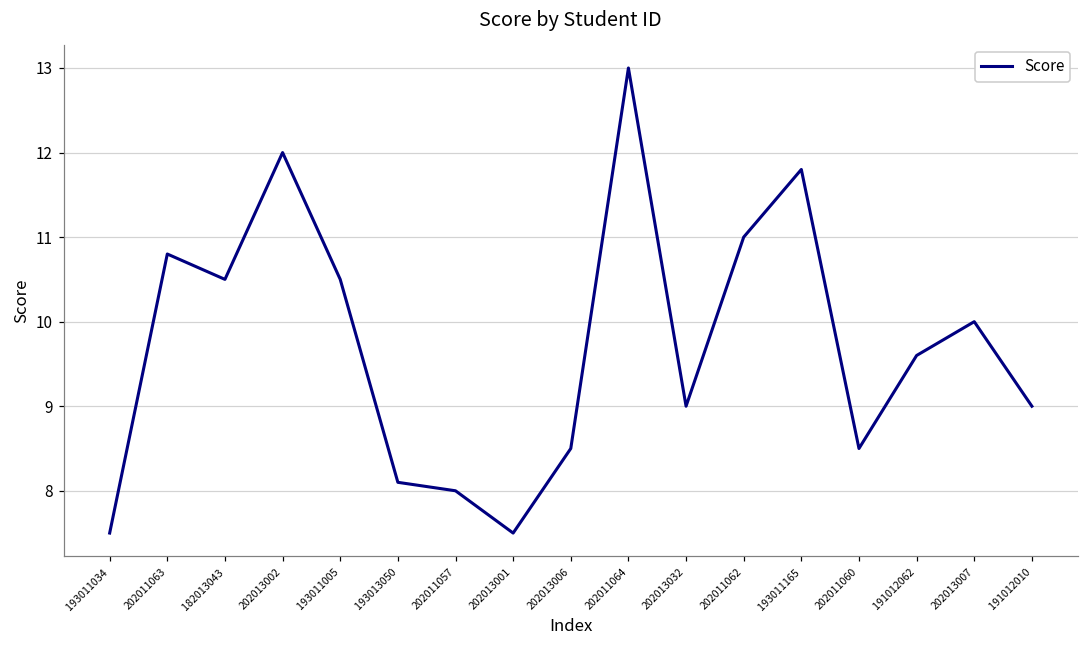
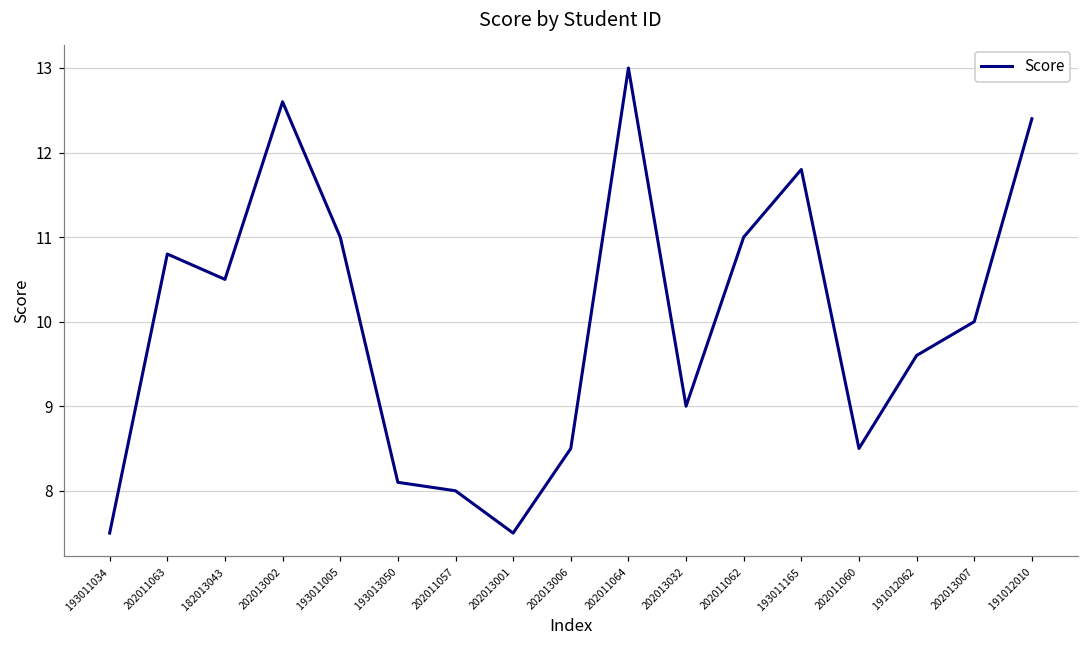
202013002: 12.0 -> 12.6
193011005: 10.5 -> 11.0
191012010: 9.0 -> 12.4
